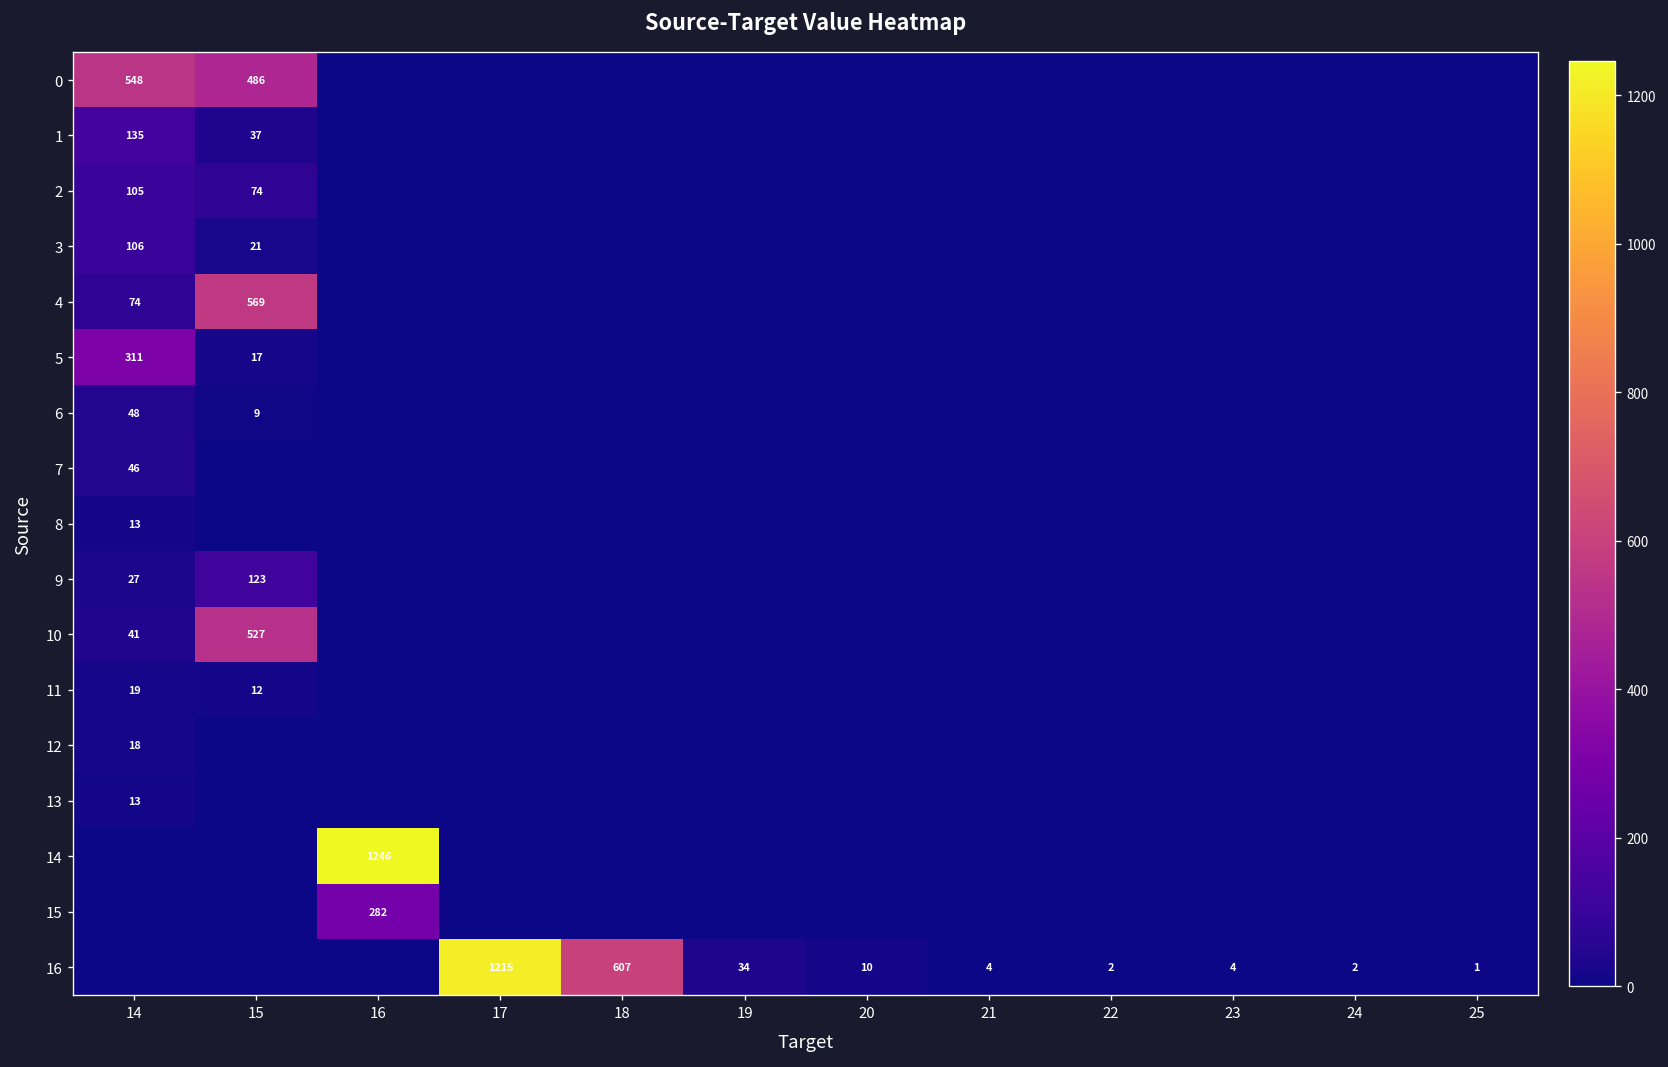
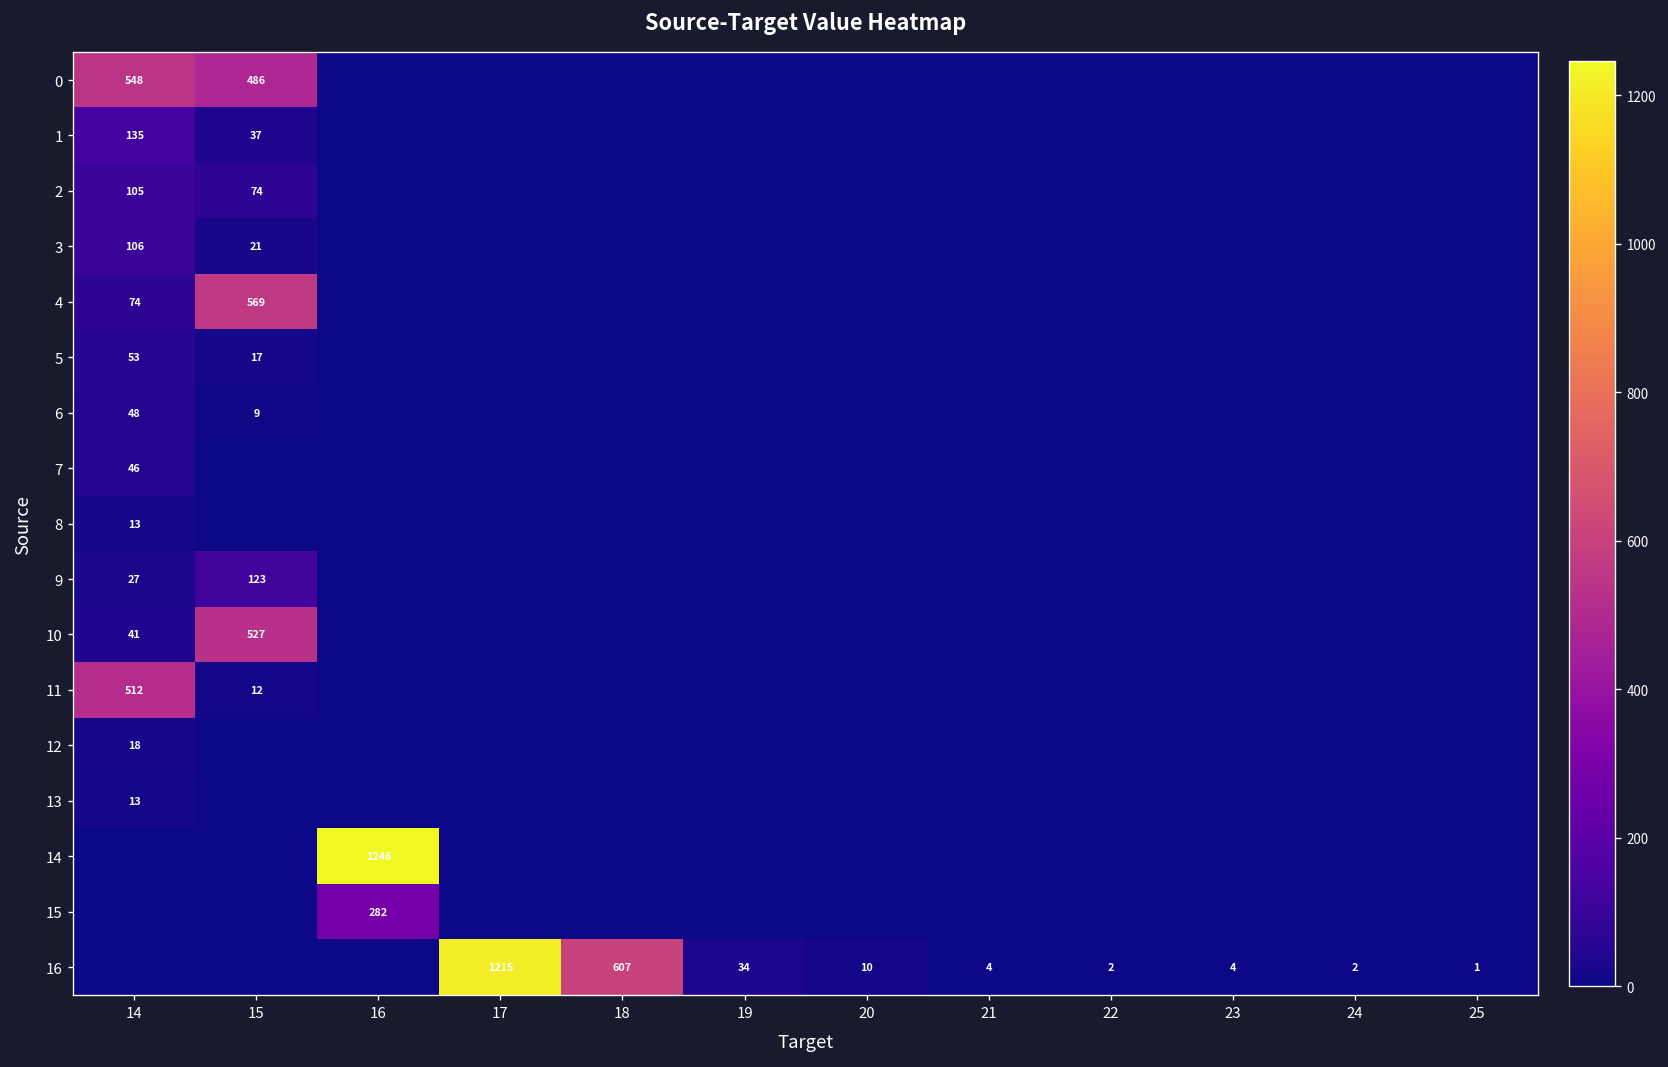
5, 14: 311 -> 53
11, 14: 19 -> 512
